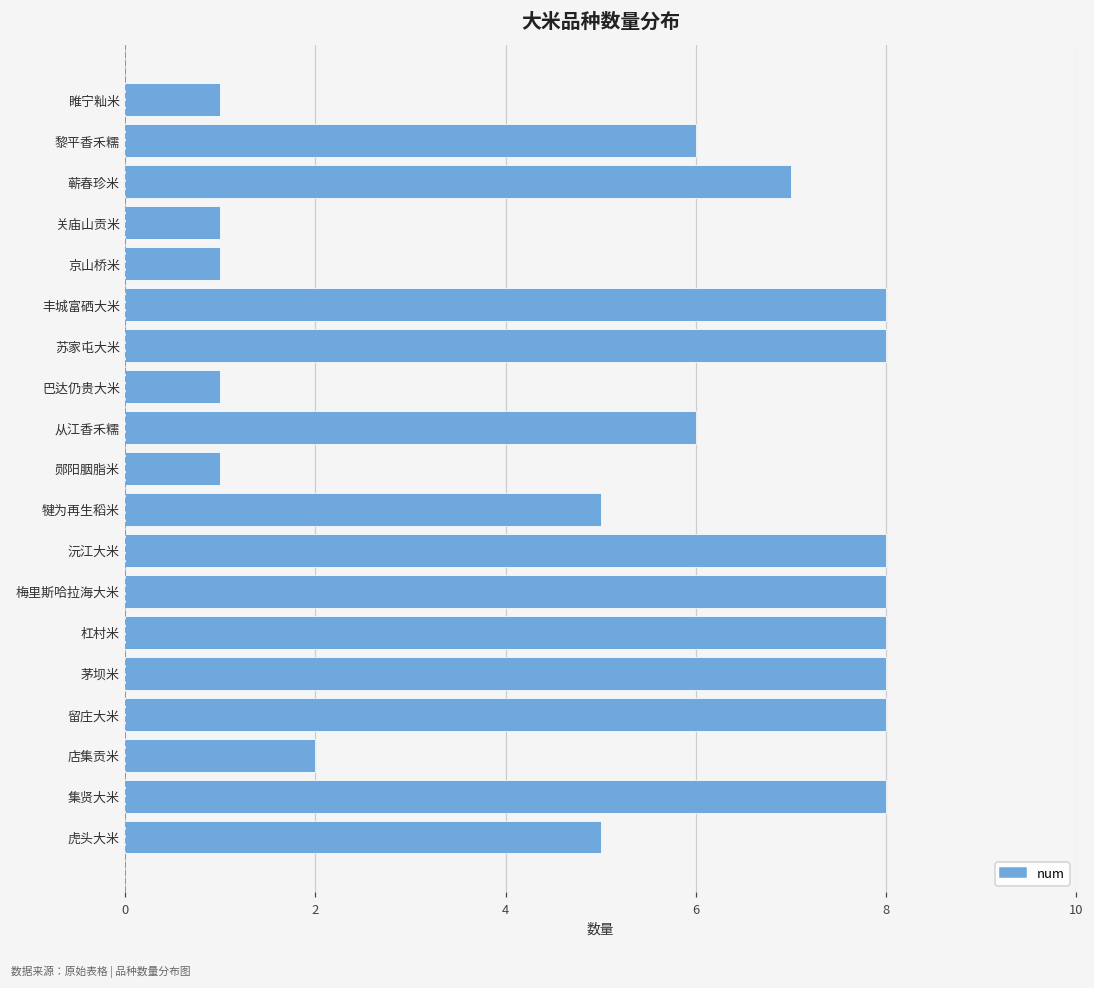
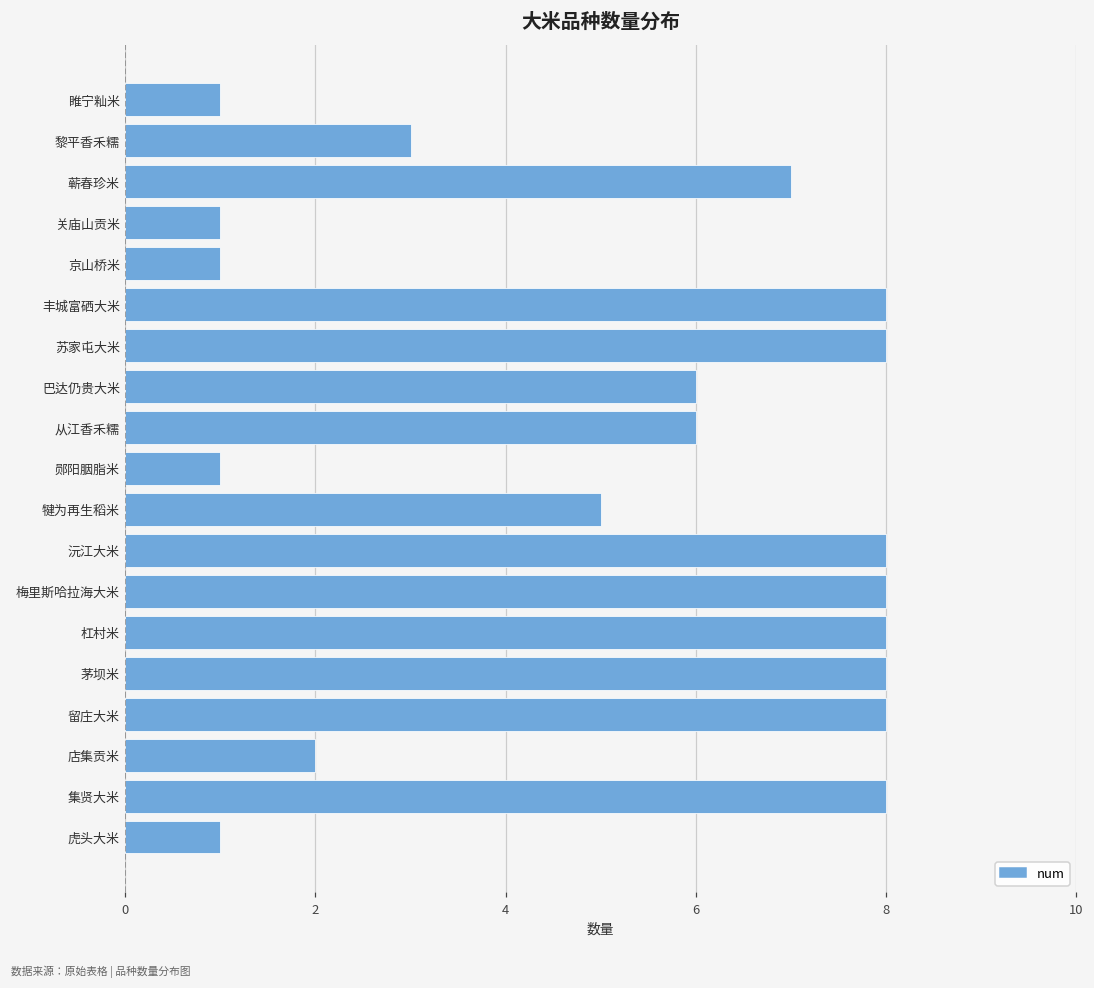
黎平香禾糯: 6 -> 3
巴达仍贵大米: 1 -> 6
虎头大米: 5 -> 1
